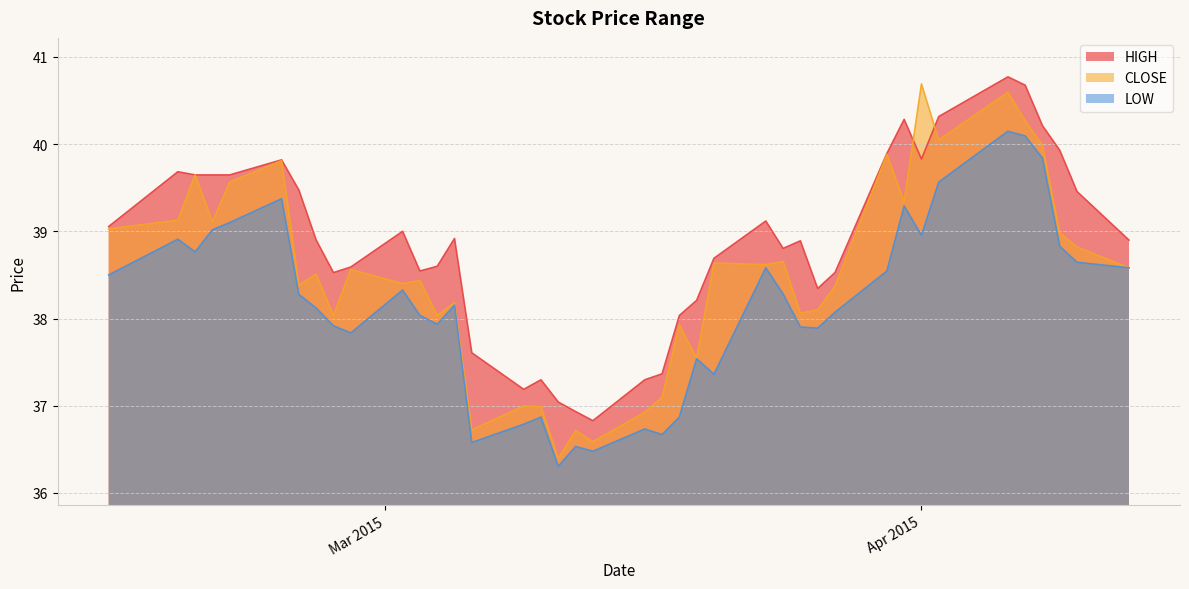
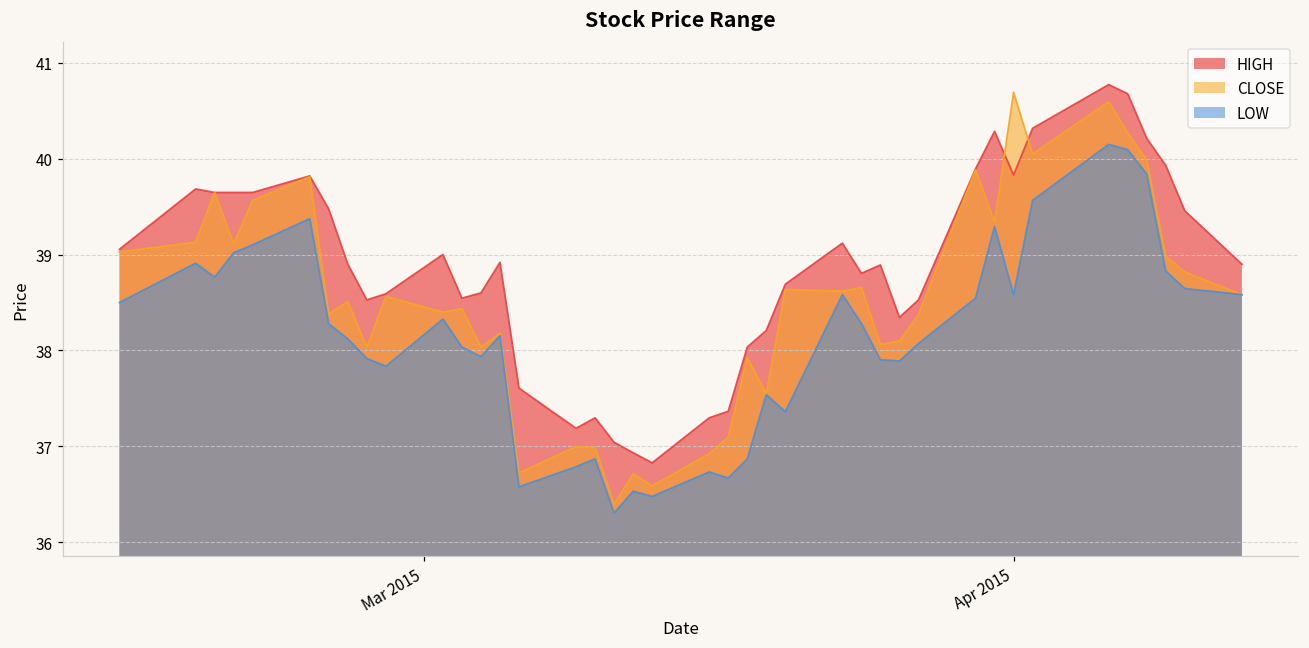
LOW, Apr 2015: 39.0 -> 38.6
